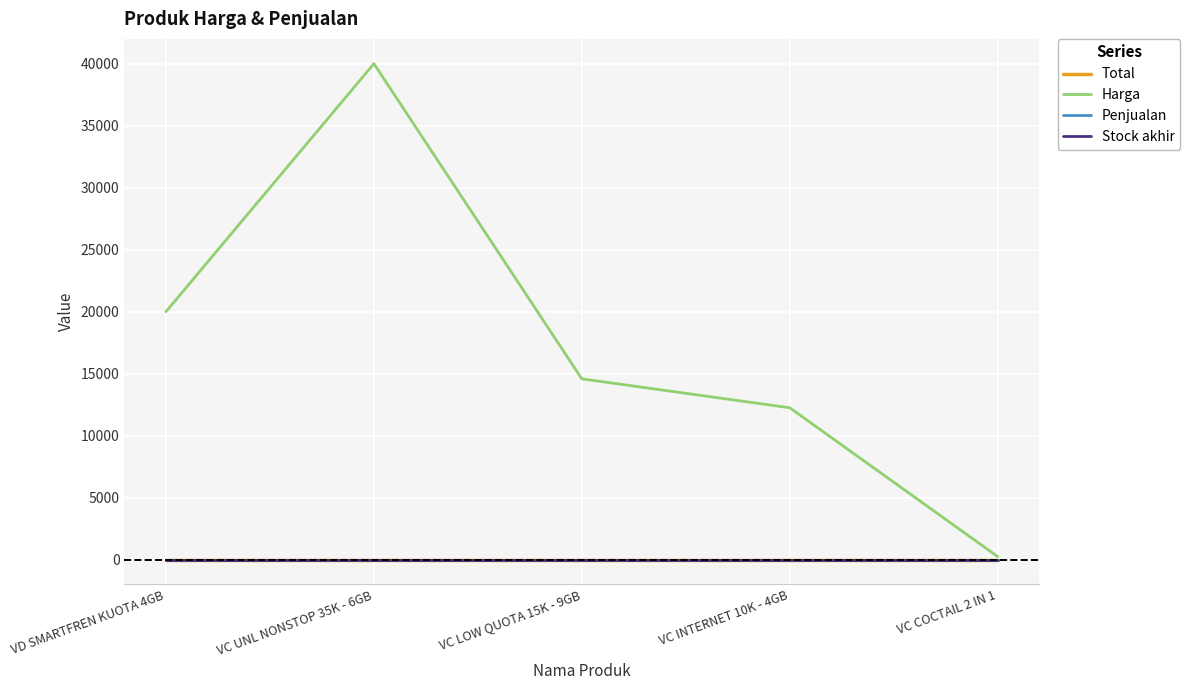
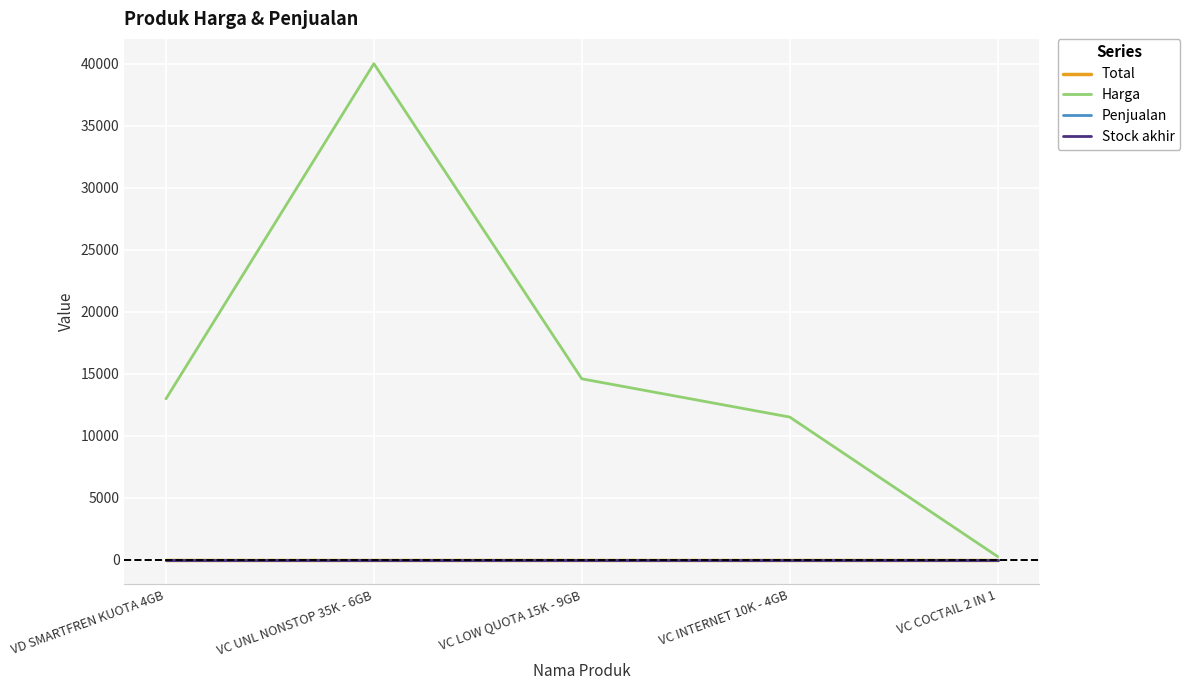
Harga, VD SMARTFREN KUOTA 4GB: 20000 -> 13000
Harga, VC INTERNET 10K - 4GB: 12300 -> 11500
